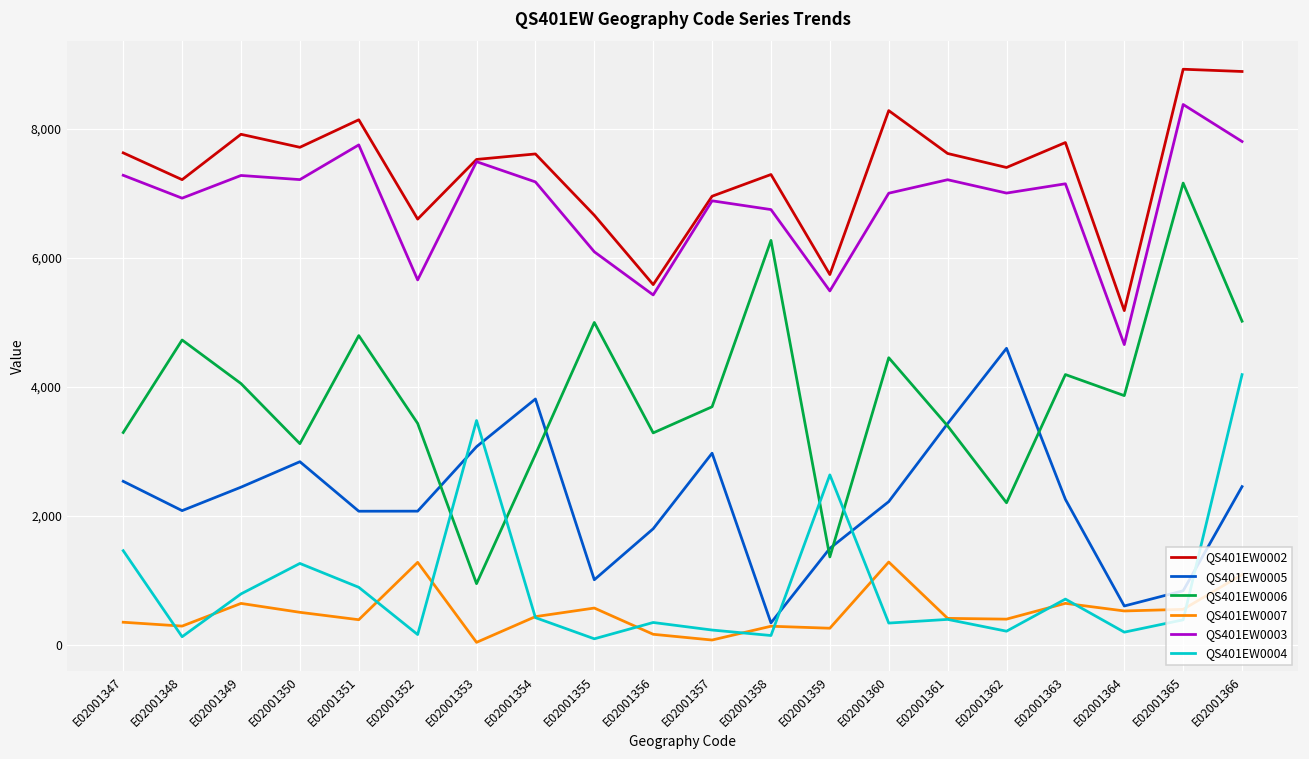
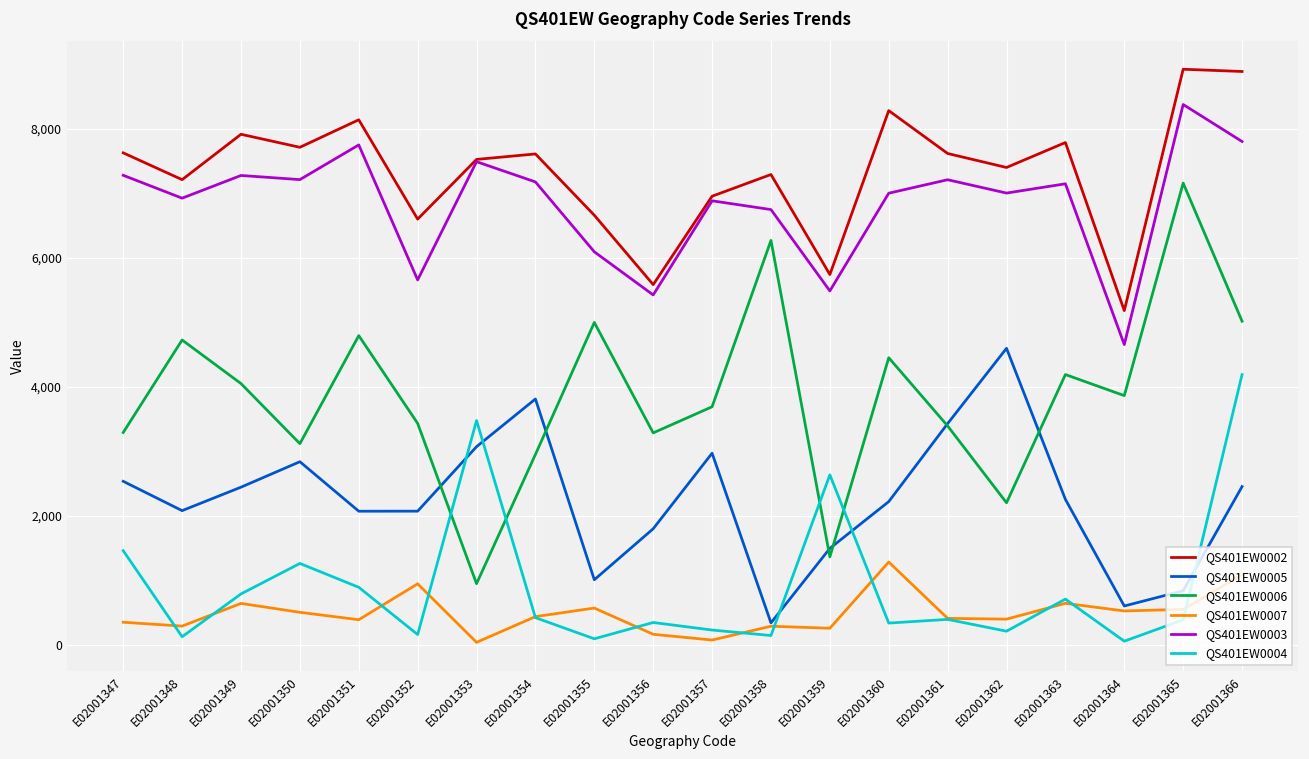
QS401EW0007, E02001352: 1,300 -> 900
QS401EW0004, E02001364: 200 -> 100
